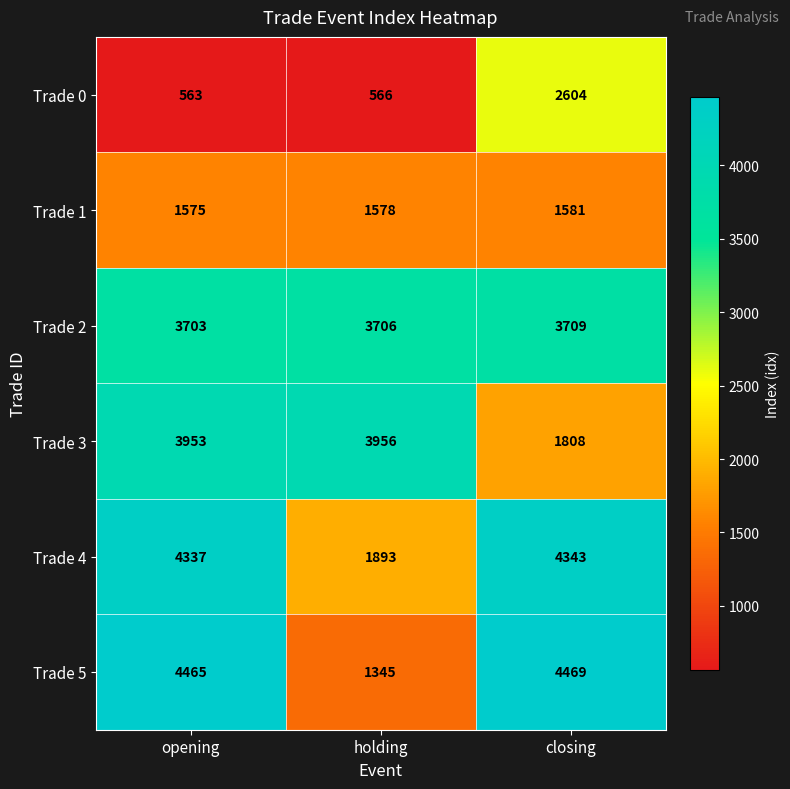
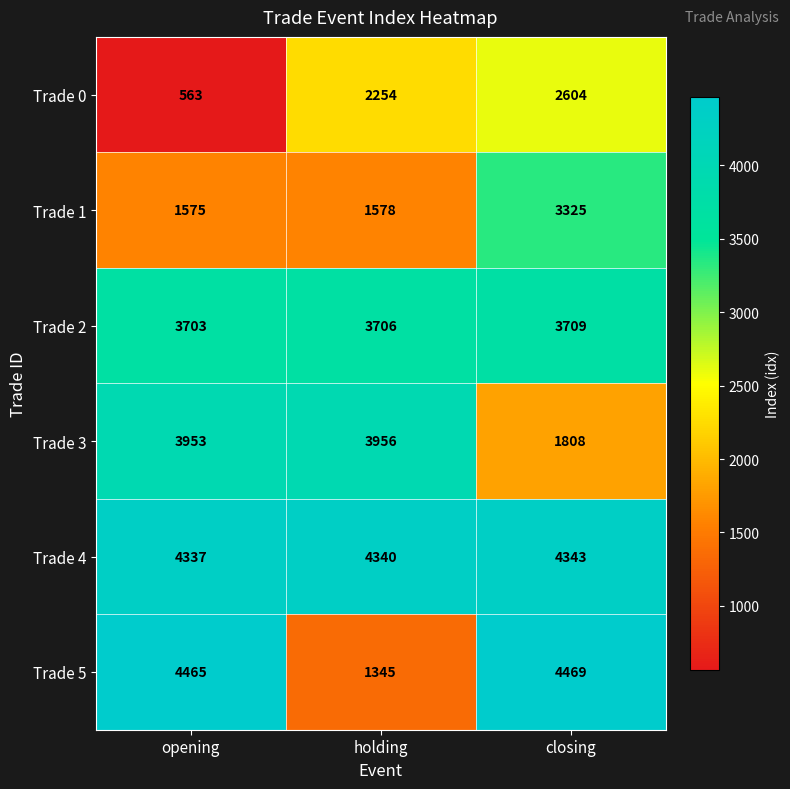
Trade 0, holding: 566 -> 2254
Trade 1, closing: 1581 -> 3325
Trade 4, holding: 1893 -> 4340
